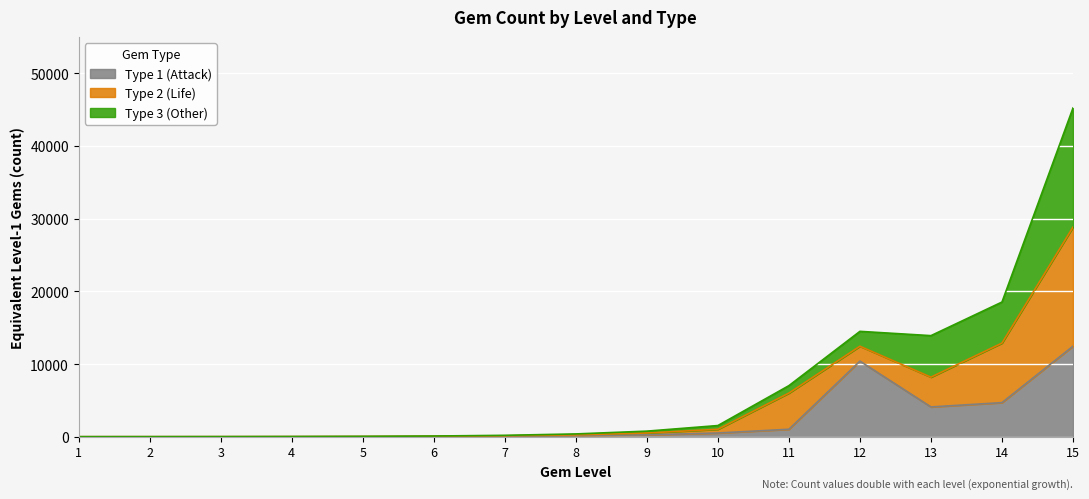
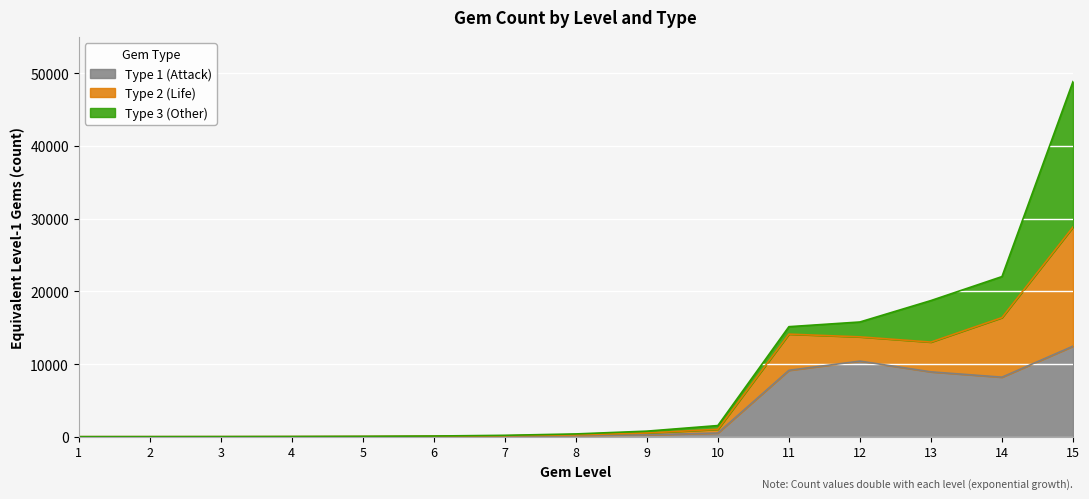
Type 1 (Attack), 11: 1000 -> 9000
Type 2 (Life), 12: 2000 -> 3000
Type 1 (Attack), 13: 4000 -> 9000
Type 1 (Attack), 14: 5000 -> 8000
Type 3 (Other), 15: 16000 -> 20000
